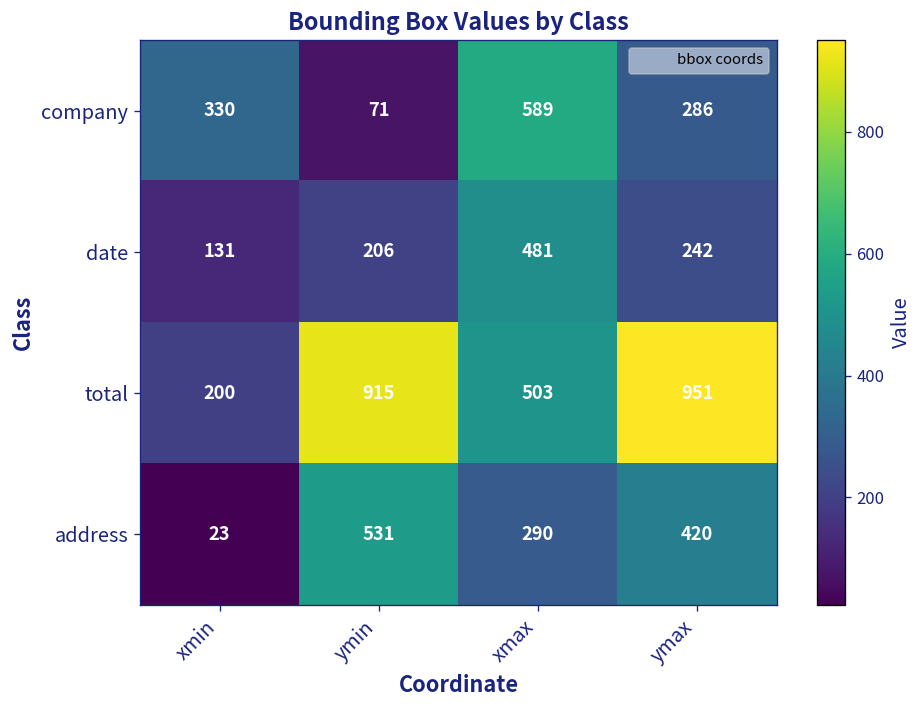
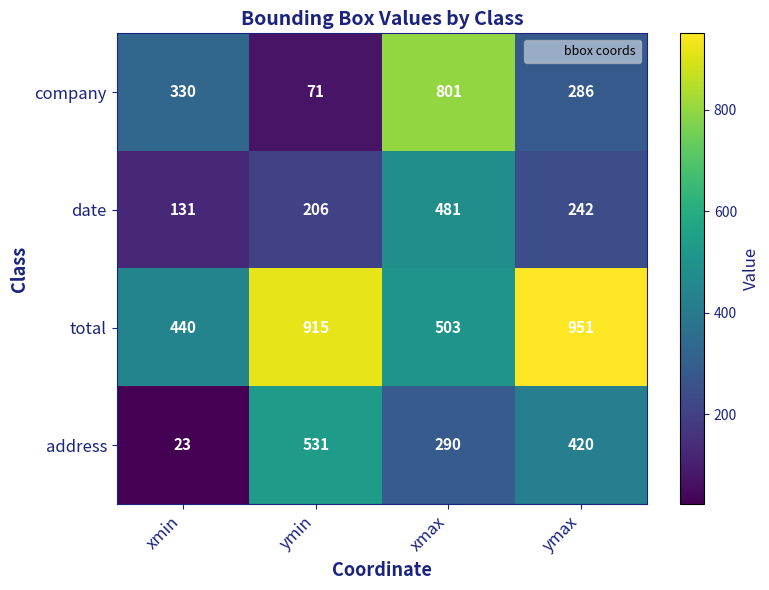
company, xmax: 589 -> 801
total, xmin: 200 -> 440
